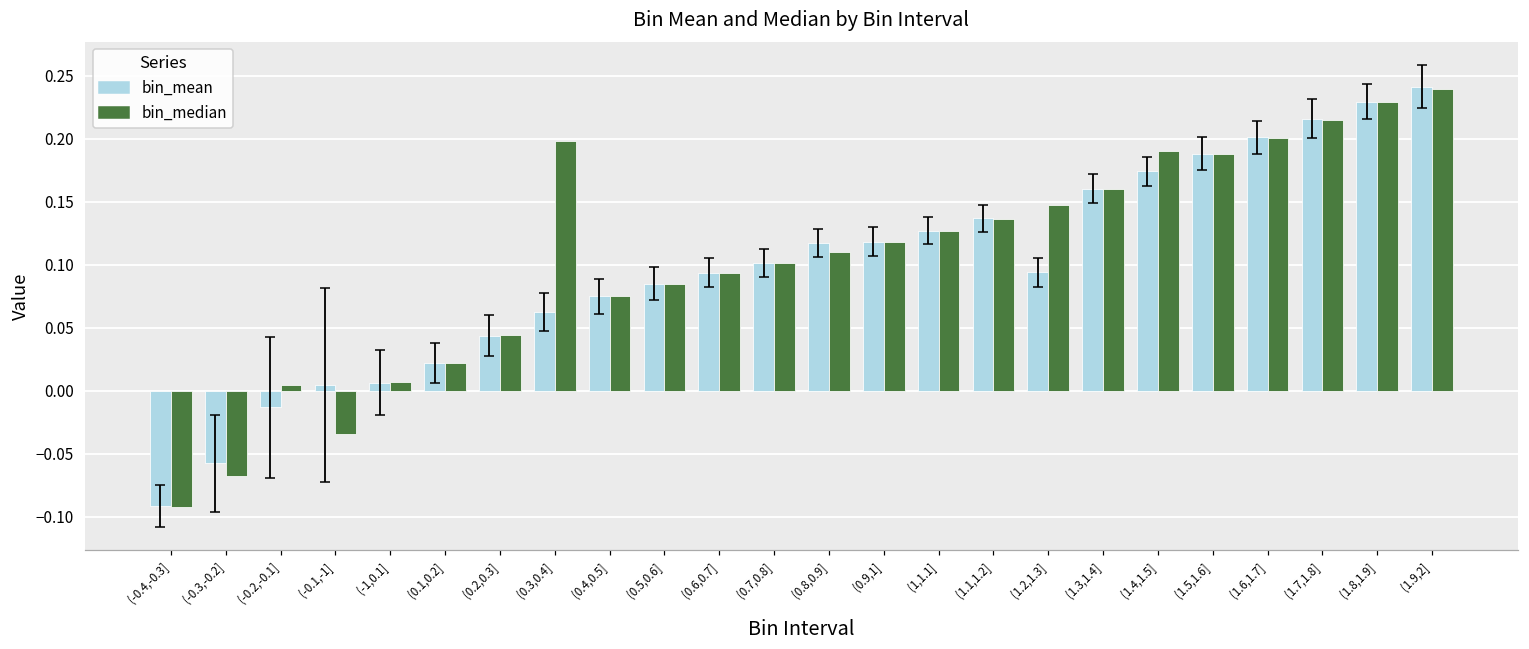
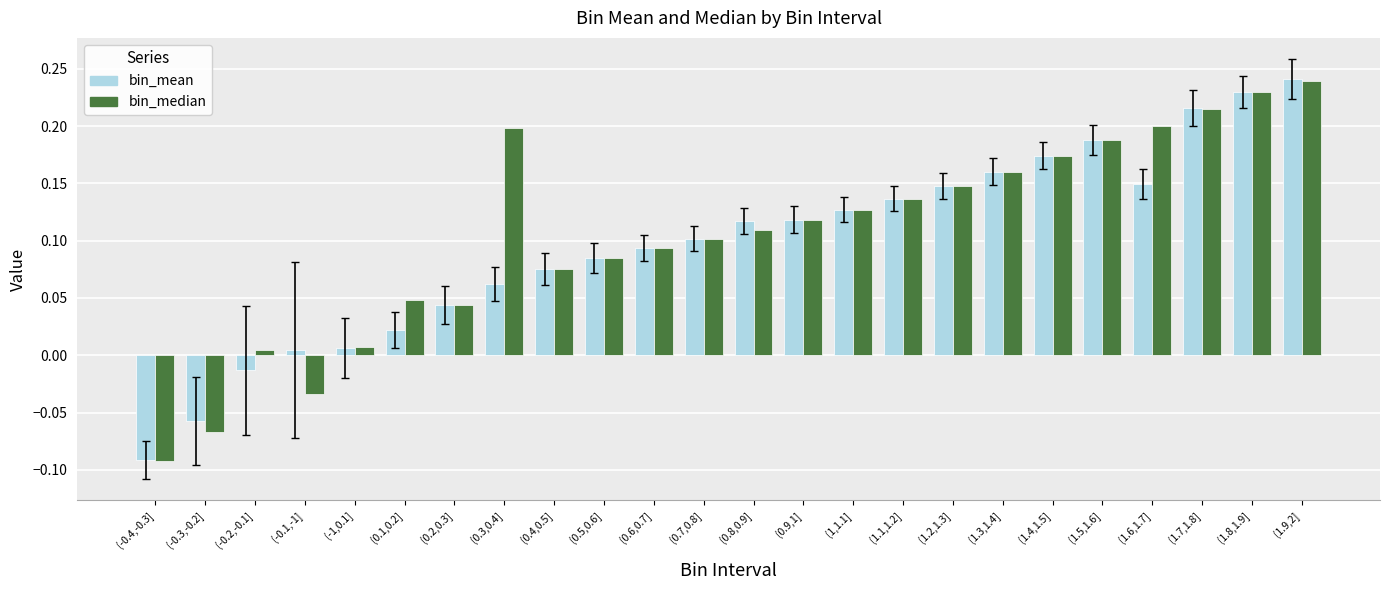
bin_median, (0.1,0.2]: 0.022 -> 0.048
bin_mean, (1.2,1.3]: 0.094 -> 0.148
bin_median, (1.4,1.5]: 0.190 -> 0.174
bin_mean, (1.6,1.7]: 0.201 -> 0.149
